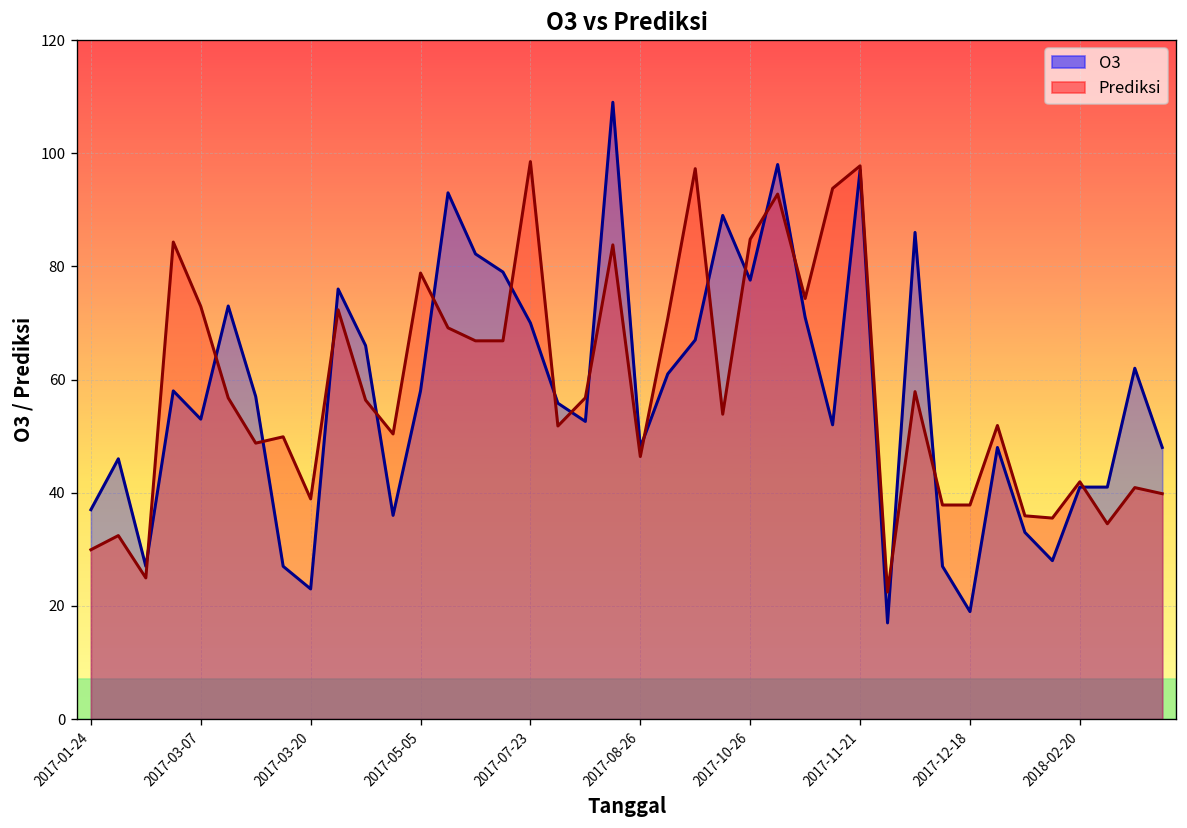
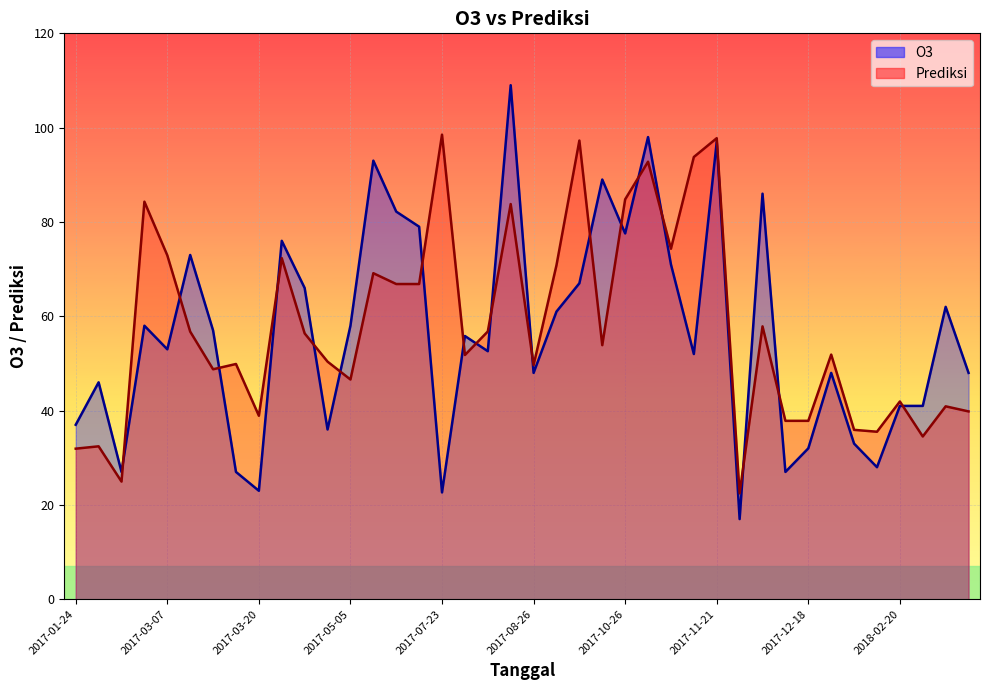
Prediksi, 2017-01-24: 30 -> 32
Prediksi, 2017-05-05: 79 -> 47
O3, 2017-07-23: 70 -> 23
Prediksi, 2017-08-26: 46 -> 50
O3, 2017-12-18: 19 -> 32
